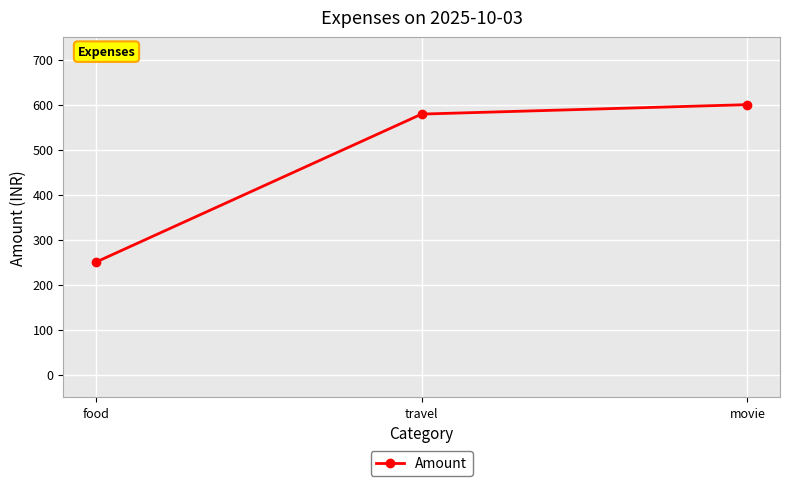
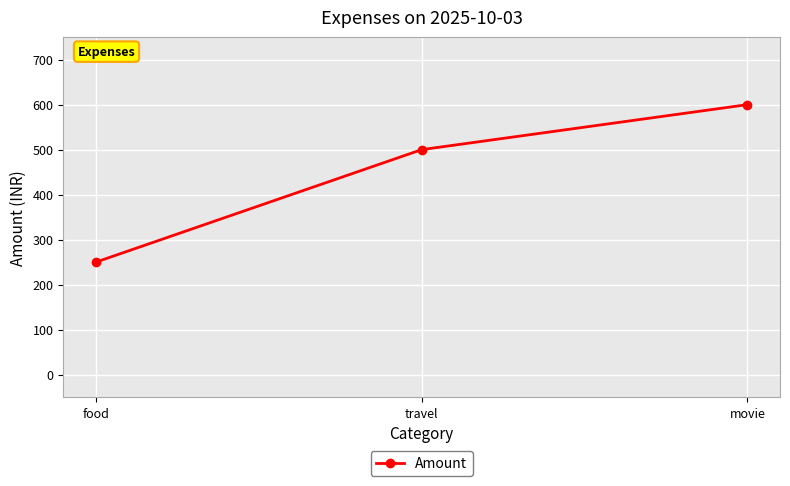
travel: 580 -> 500
